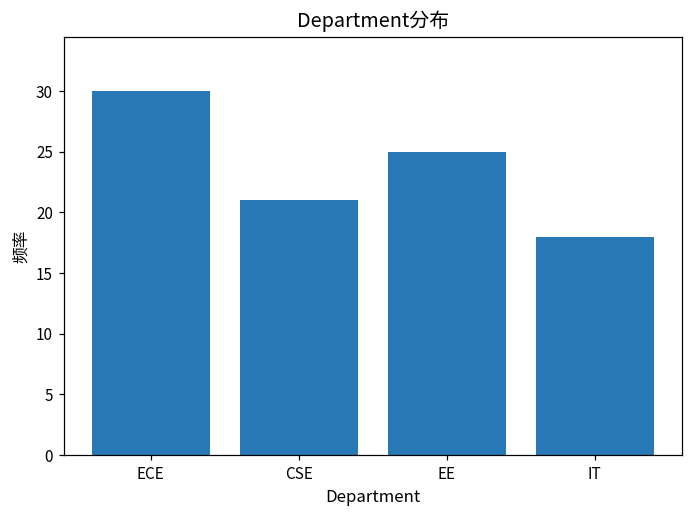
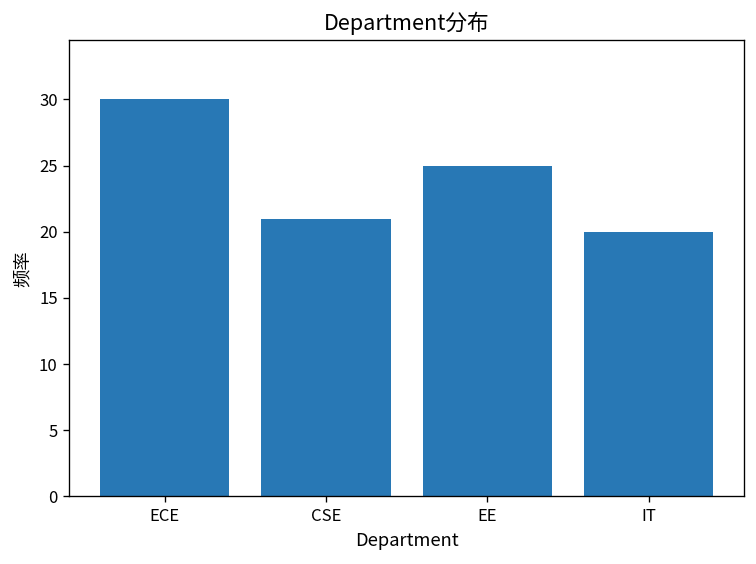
IT: 18 -> 20
